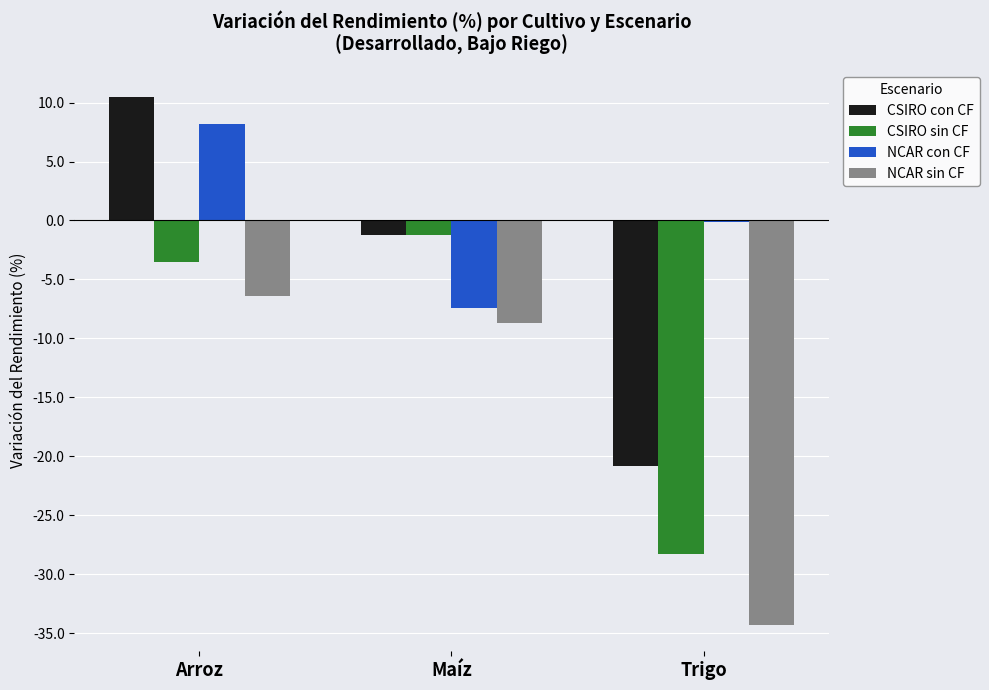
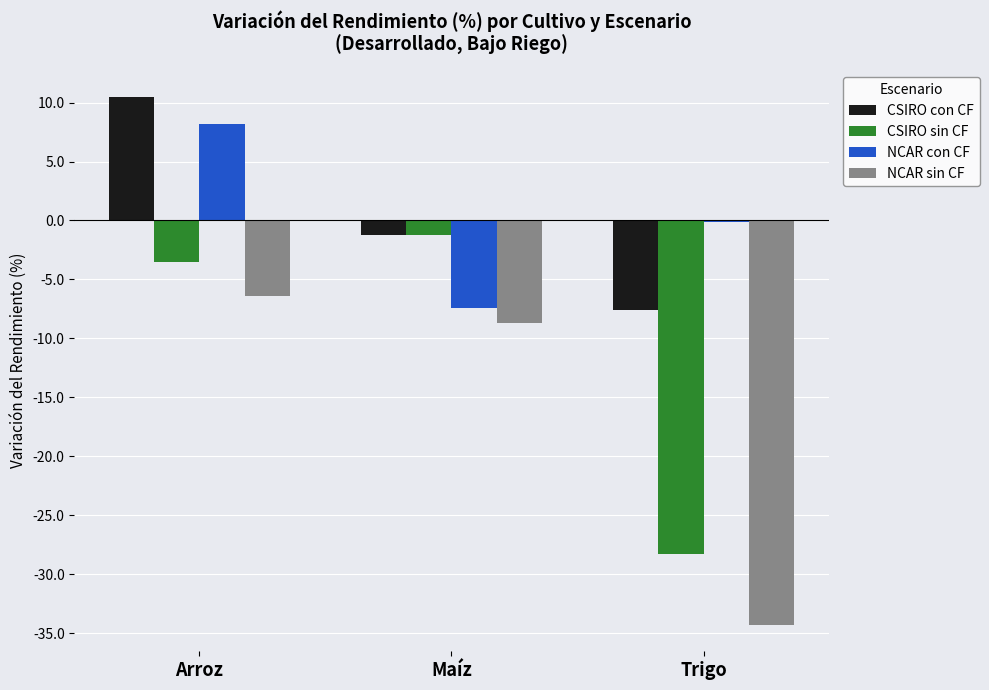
CSIRO con CF, Trigo: -20.8 -> -7.6
